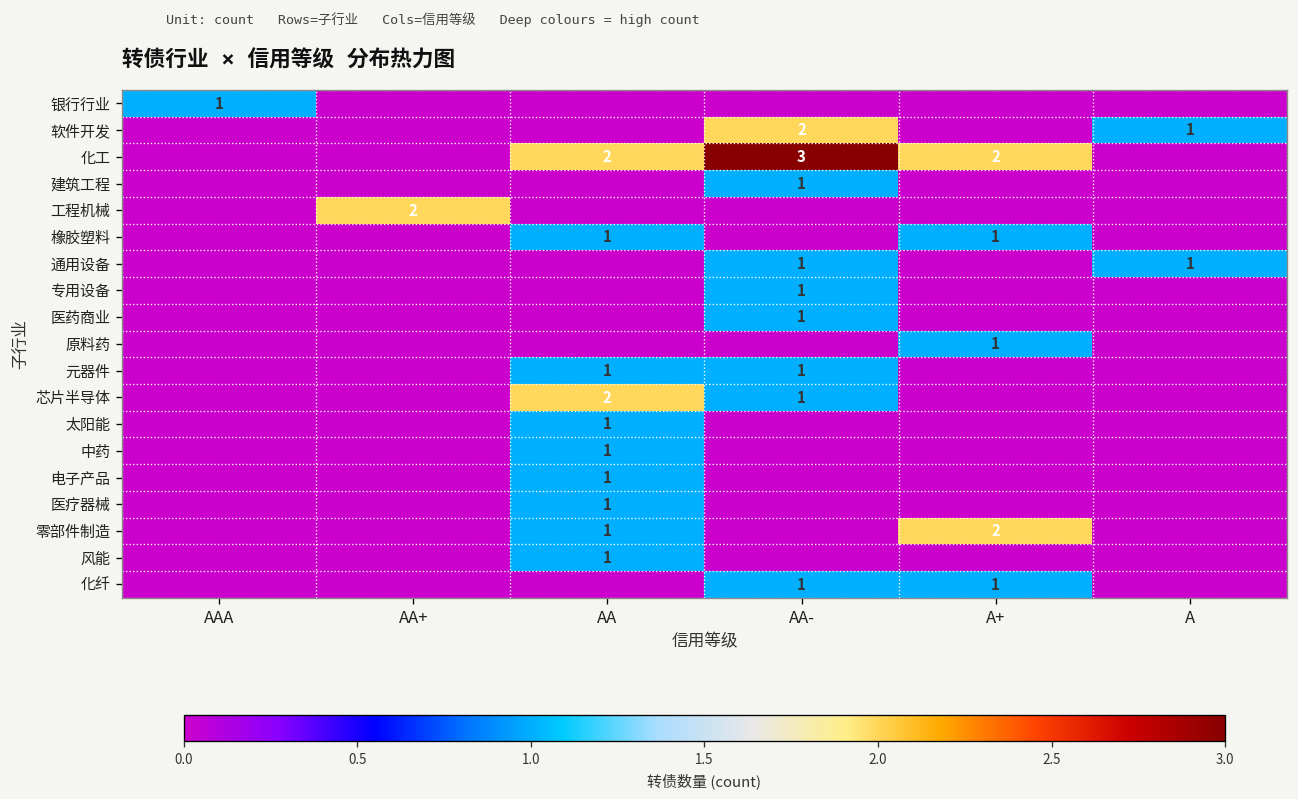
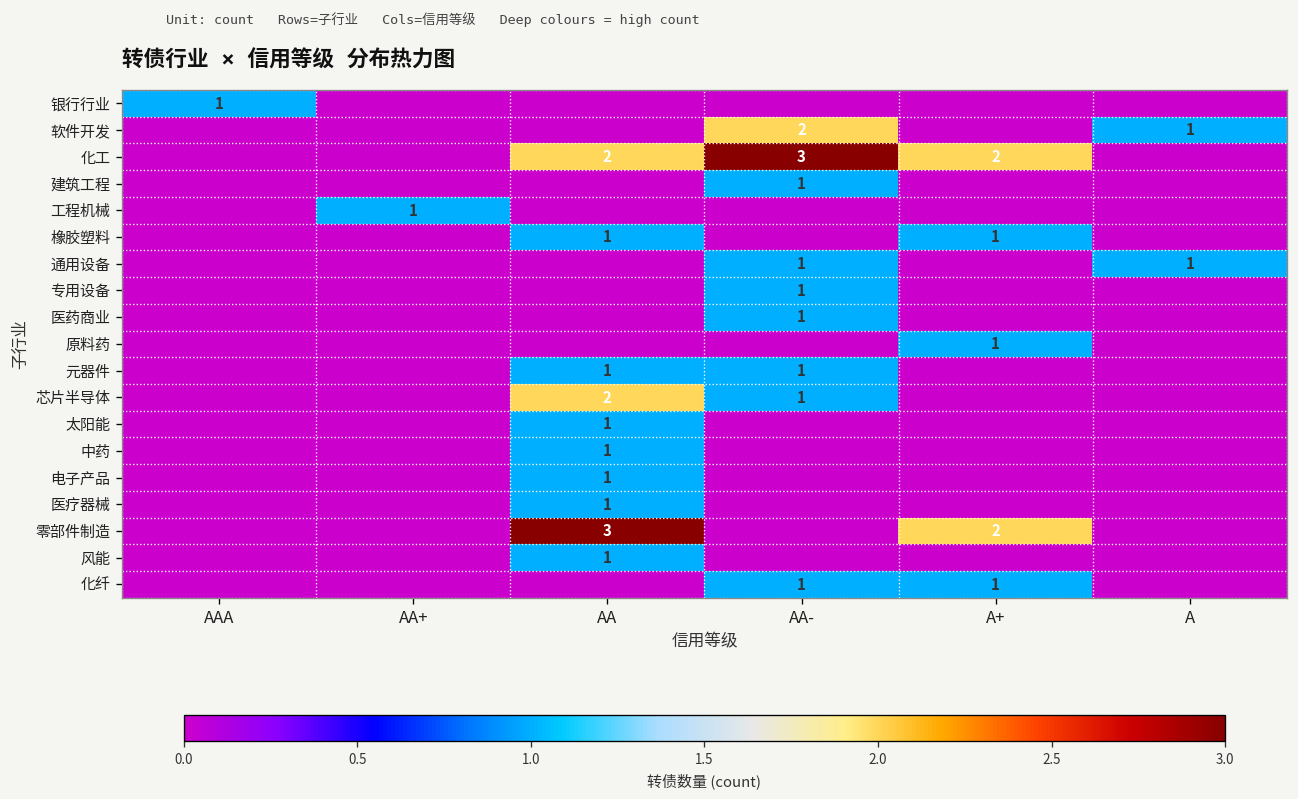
工程机械, AA+: 2 -> 1
零部件制造, AA: 1 -> 3
